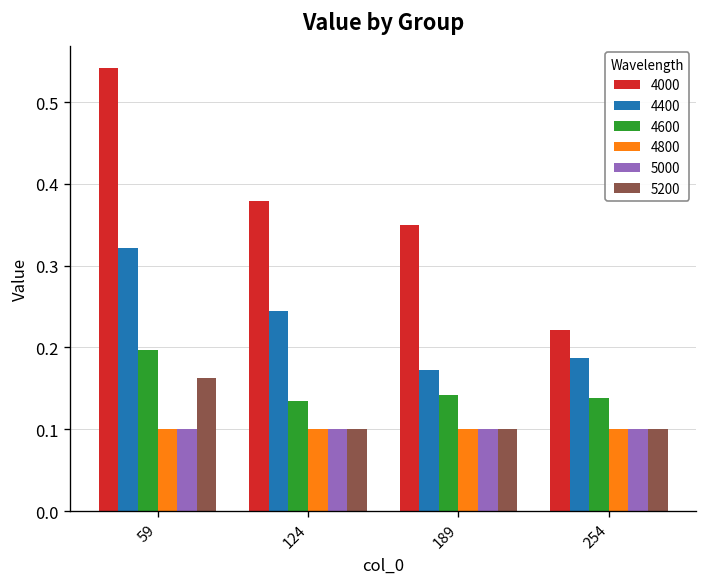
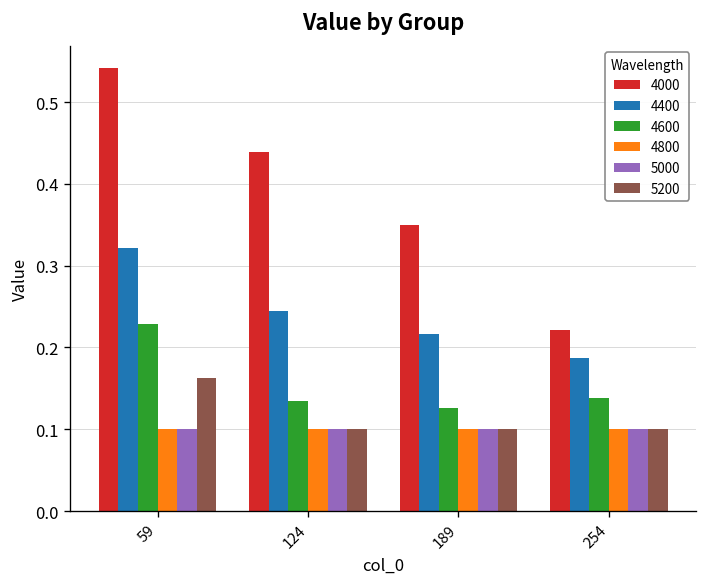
4600, 59: 0.20 -> 0.23
4000, 124: 0.38 -> 0.44
4400, 189: 0.17 -> 0.22
4600, 189: 0.14 -> 0.13
